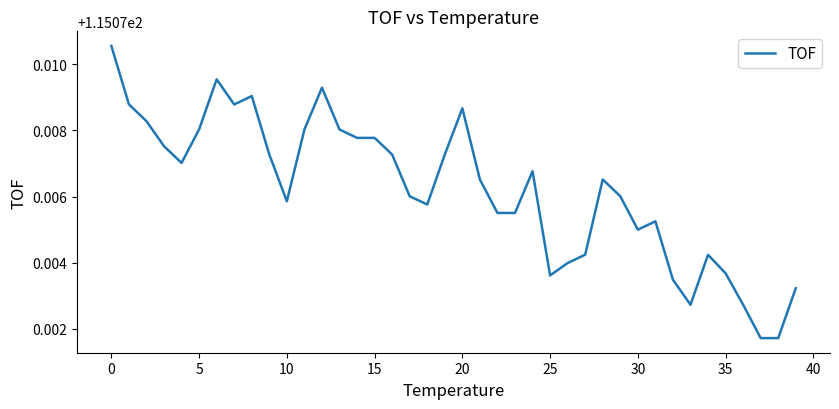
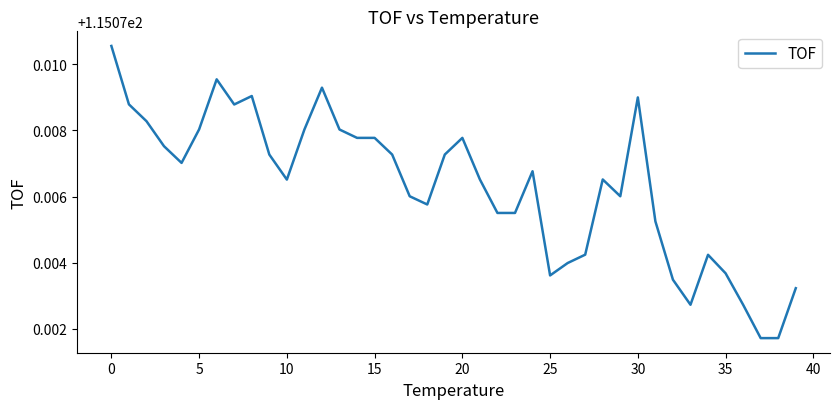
10: 115.0759 -> 115.0765
20: 115.0787 -> 115.0778
30: 115.075 -> 115.079
